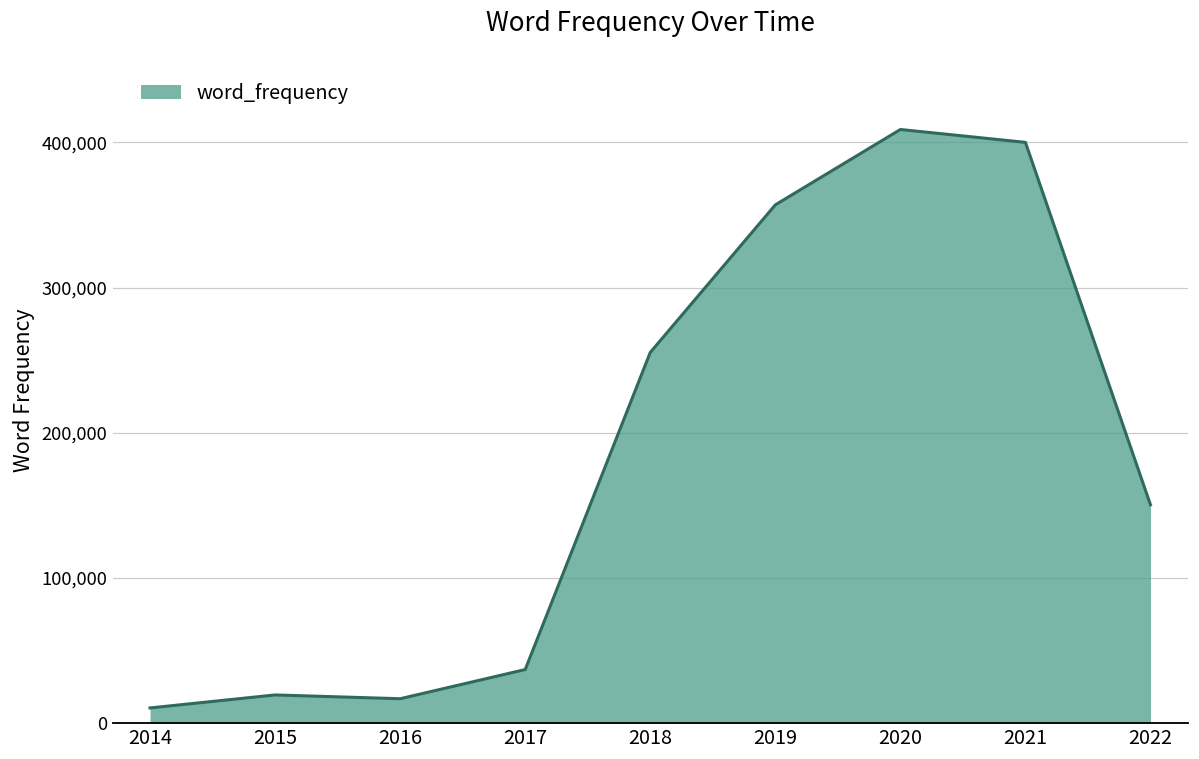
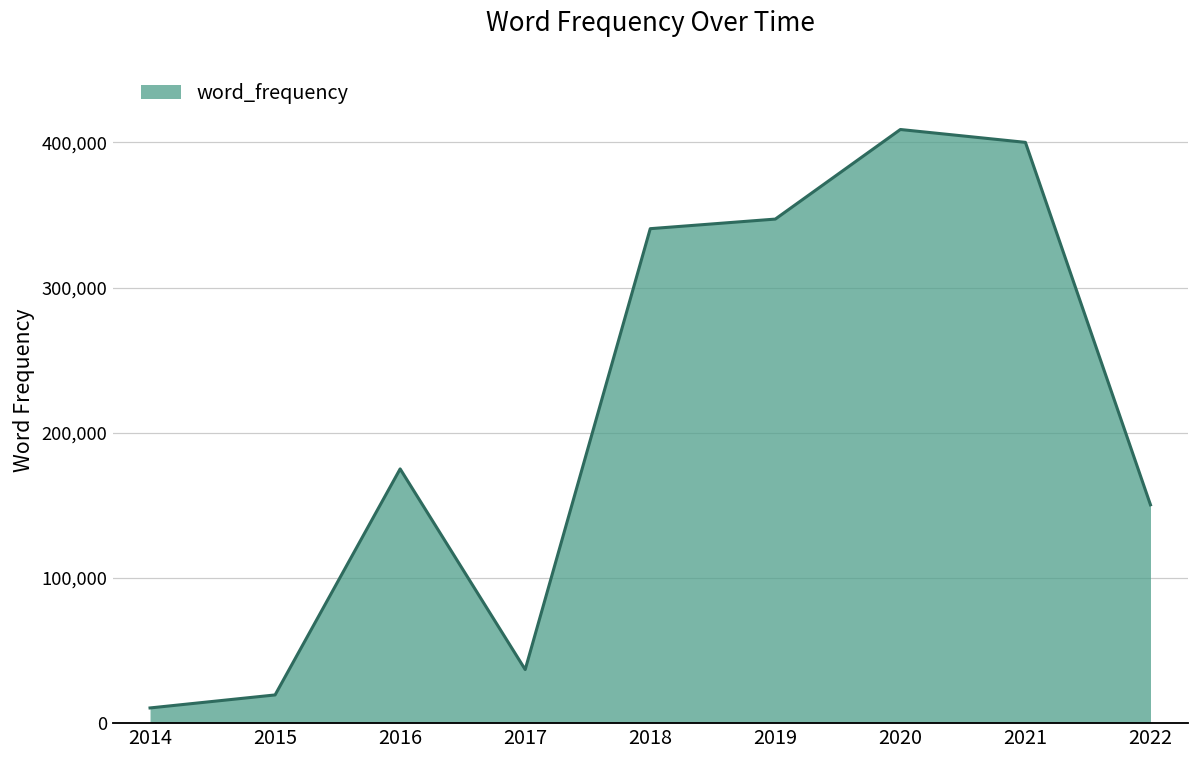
2016: 17,000 -> 175,000
2018: 255,000 -> 341,000
2019: 357,000 -> 347,000
